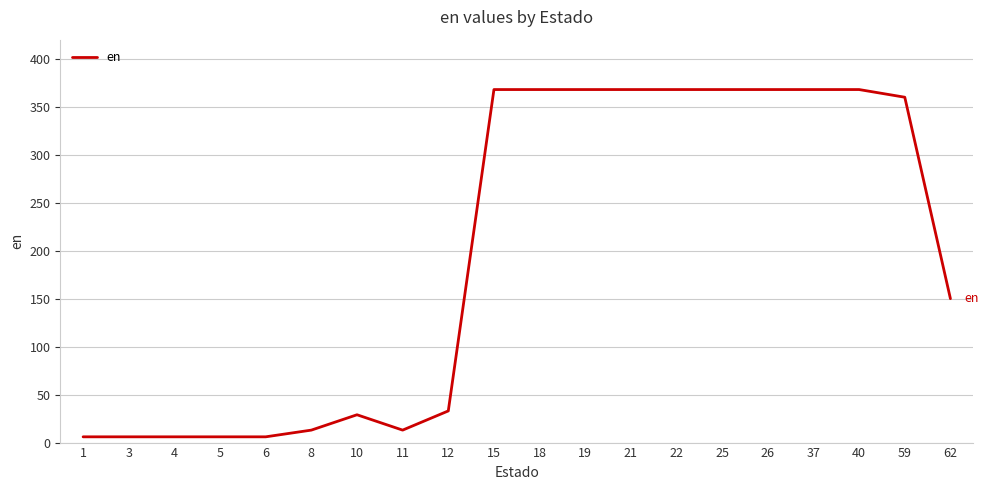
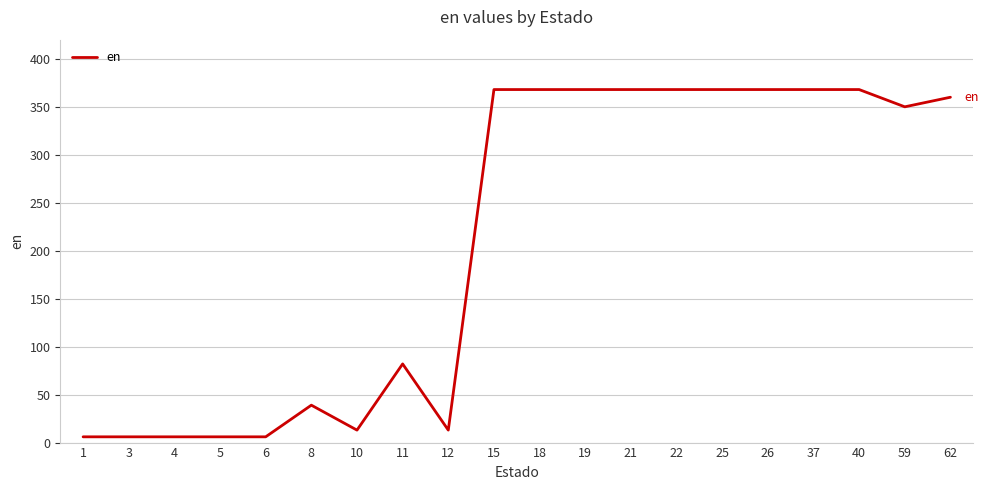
8: 10 -> 40
10: 30 -> 10
11: 10 -> 80
12: 30 -> 10
59: 360 -> 350
62: 150 -> 360
